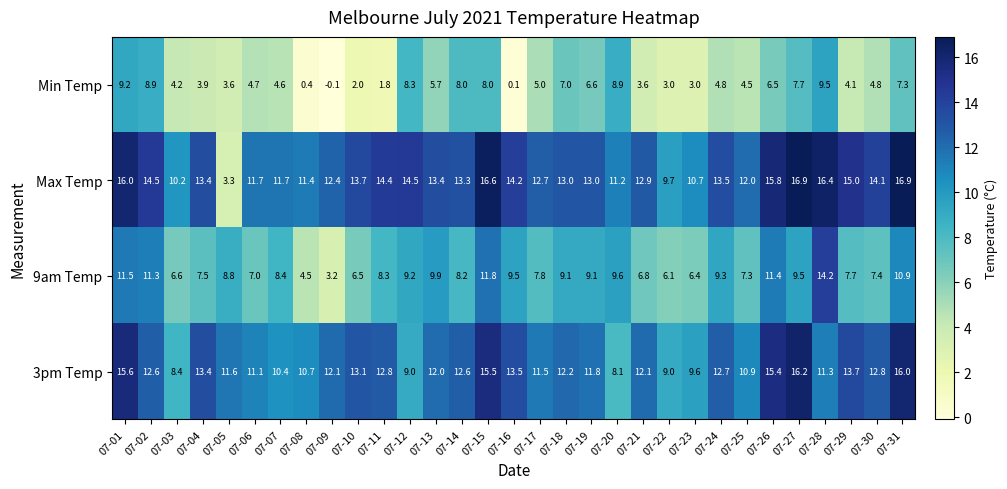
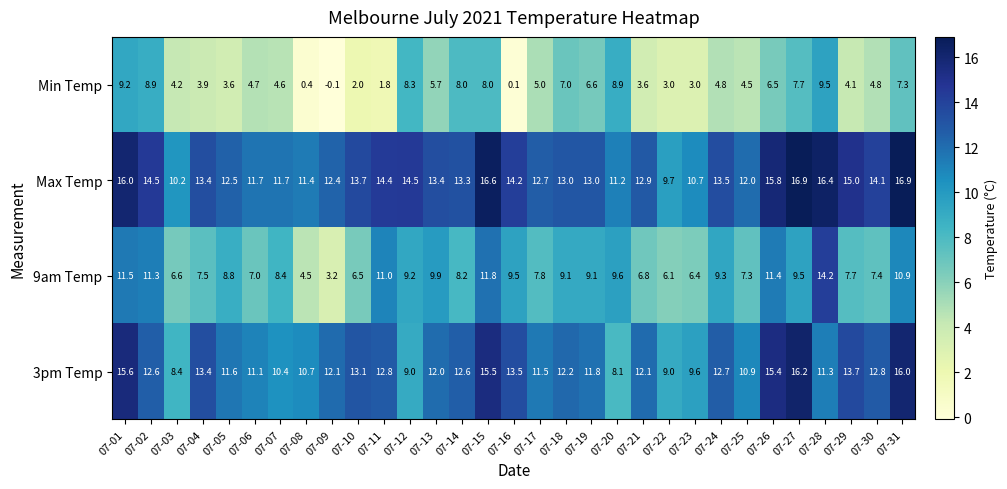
Max Temp, 07-05: 3.3 -> 12.5
9am Temp, 07-11: 8.3 -> 11.0
